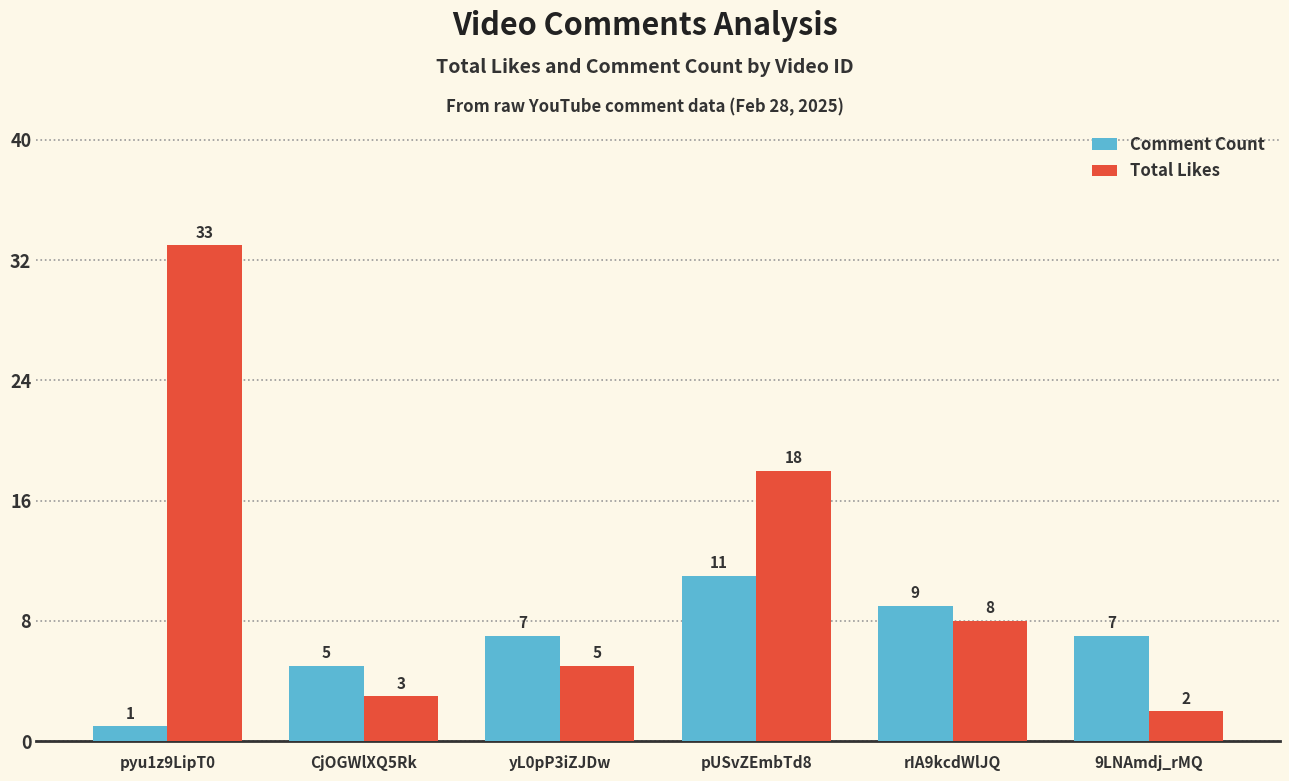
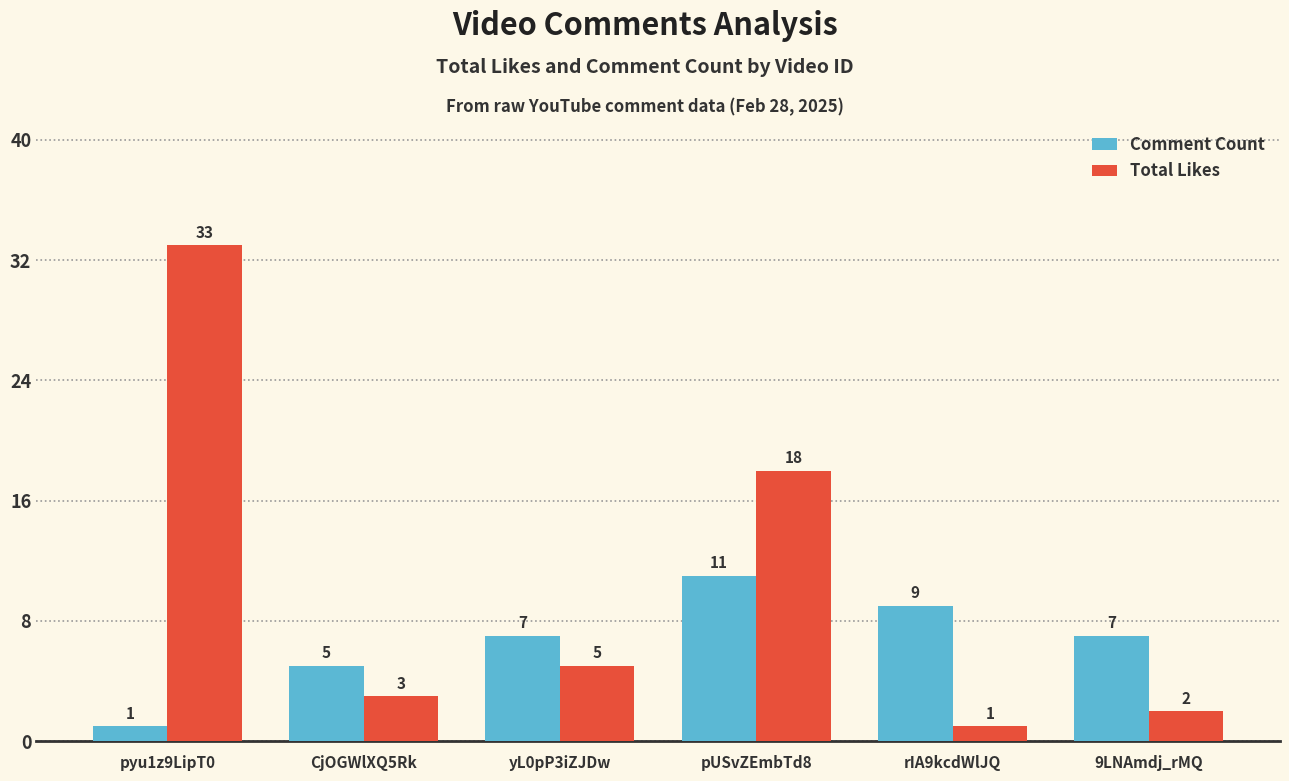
Total Likes, rIA9kcdWlJQ: 8 -> 1
